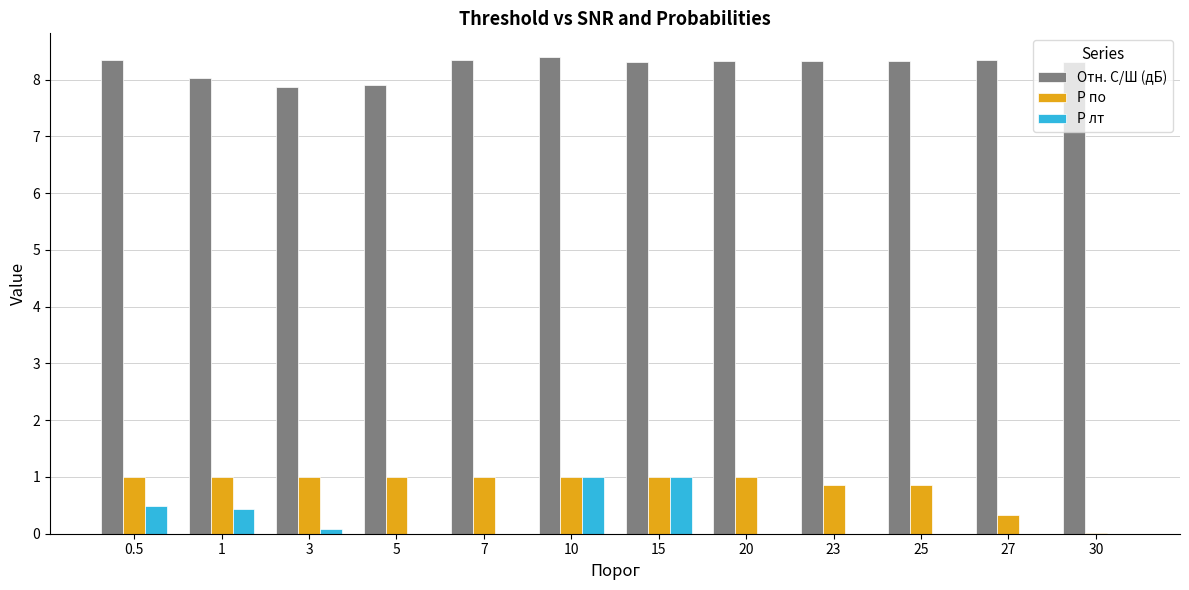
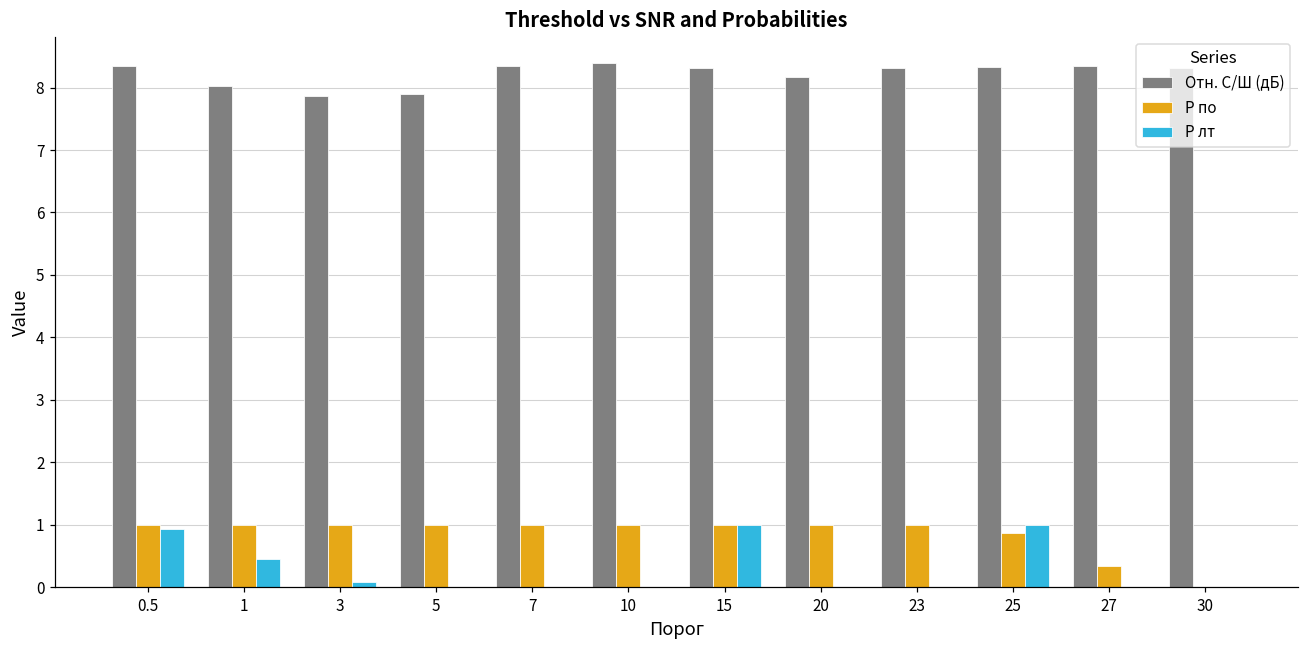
P лт, 0.5: 0.5 -> 0.9
P лт, 10: 1 -> 0
Отн. С/Ш (дБ), 20: 8.3 -> 8.2
P по, 23: 0.9 -> 1.0
P лт, 25: 0 -> 1
